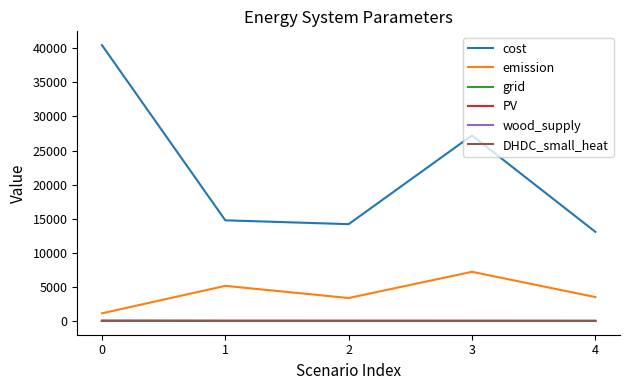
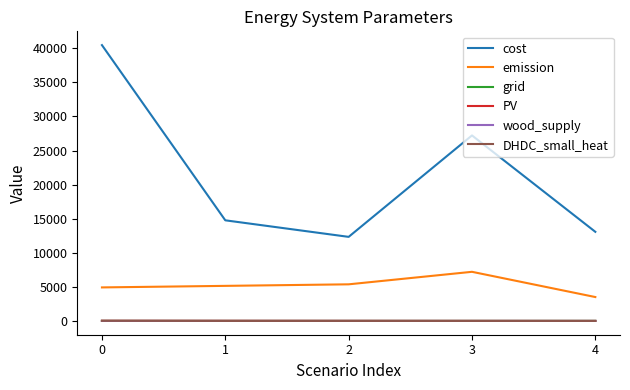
emission, 0: 1000 -> 5000
cost, 2: 14000 -> 12000
emission, 2: 3000 -> 5000
